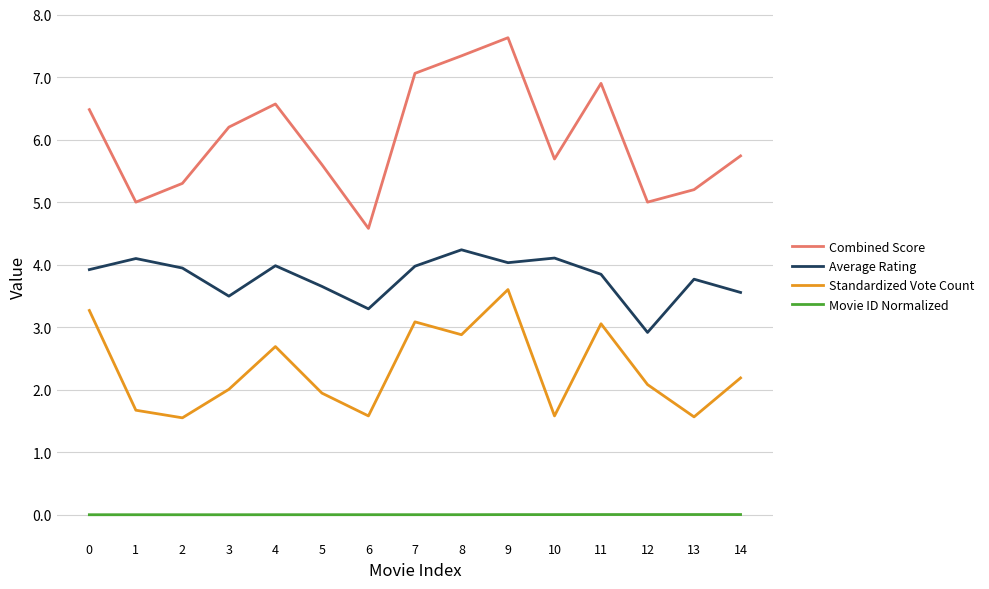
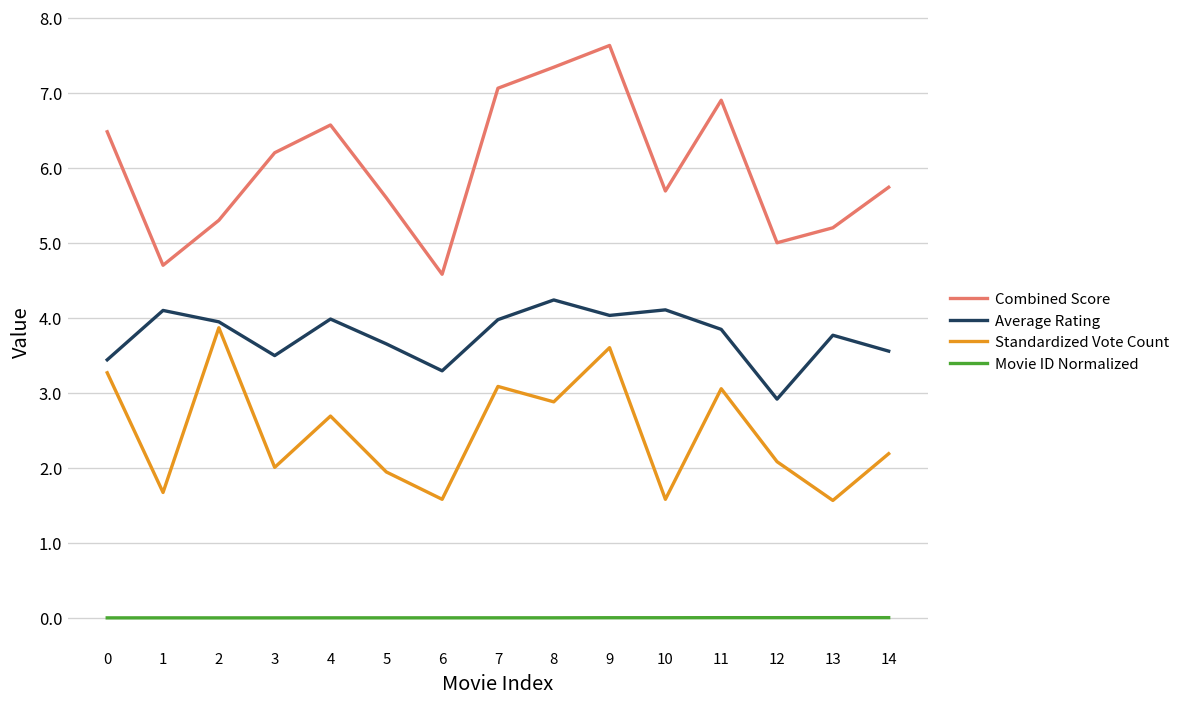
Average Rating, 0: 3.9 -> 3.4
Combined Score, 1: 5.0 -> 4.7
Standardized Vote Count, 2: 1.6 -> 3.9
